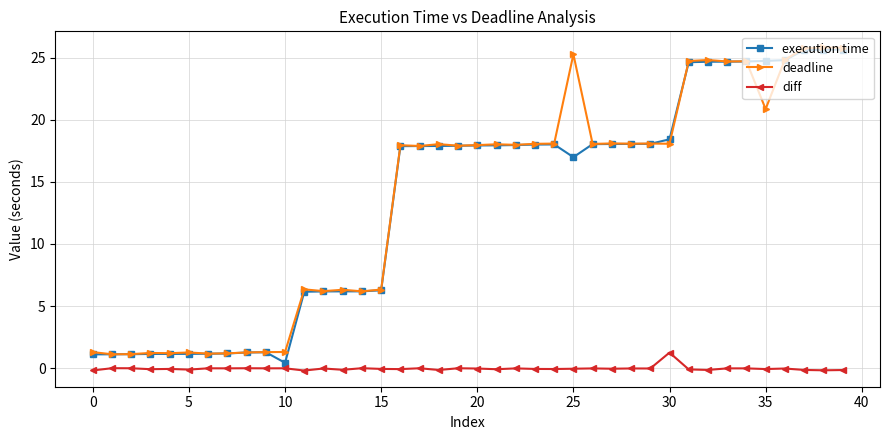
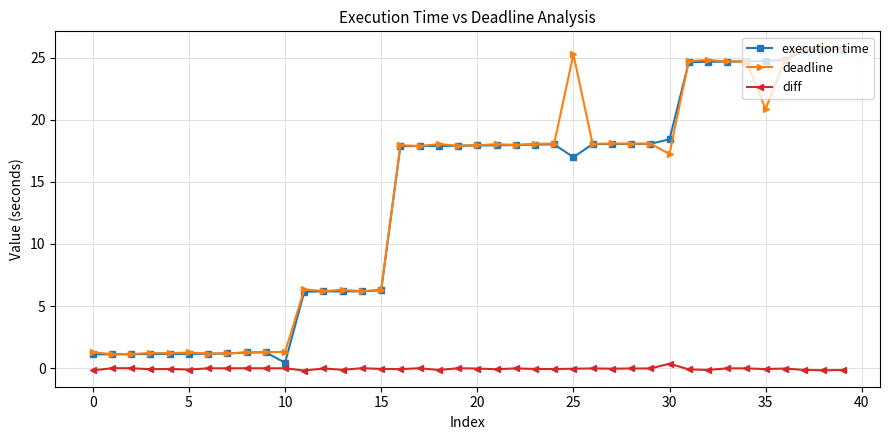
deadline, 30: 18.1 -> 17.2
diff, 30: 1.3 -> 0.4
